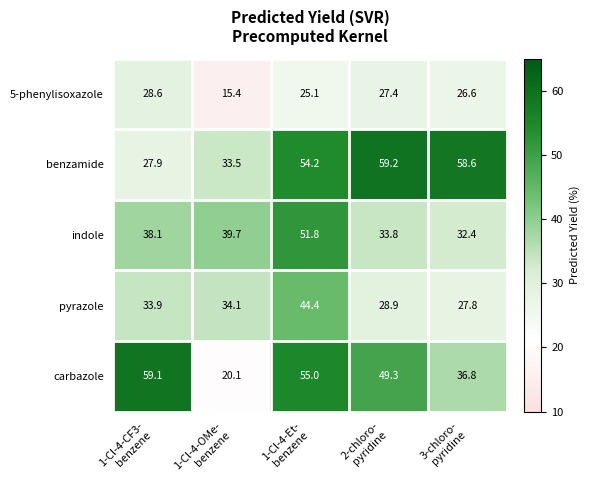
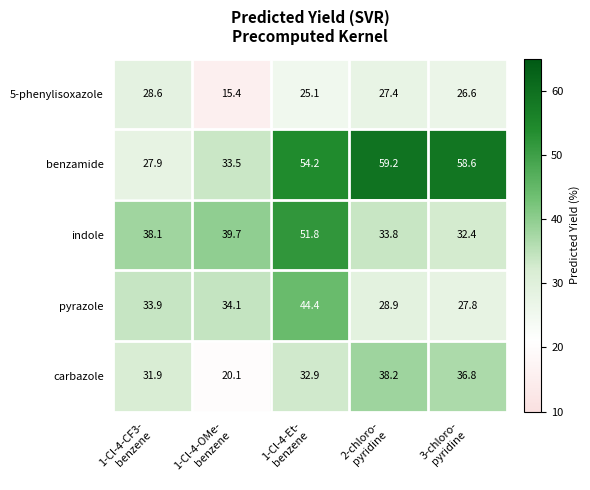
carbazole, 1-Cl-4-CF3- benzene: 59.1 -> 31.9
carbazole, 1-Cl-4-Et- benzene: 55.0 -> 32.9
carbazole, 2-chloro- pyridine: 49.3 -> 38.2
